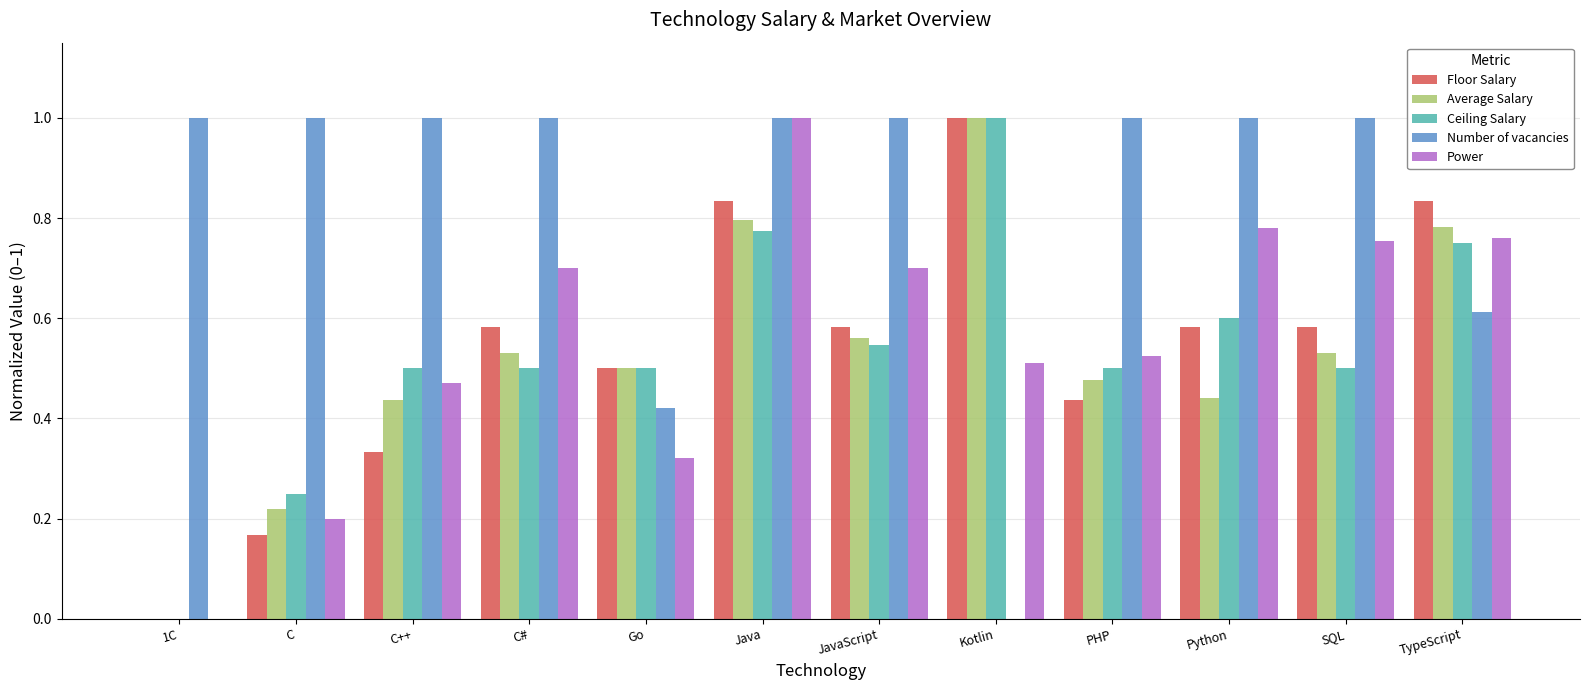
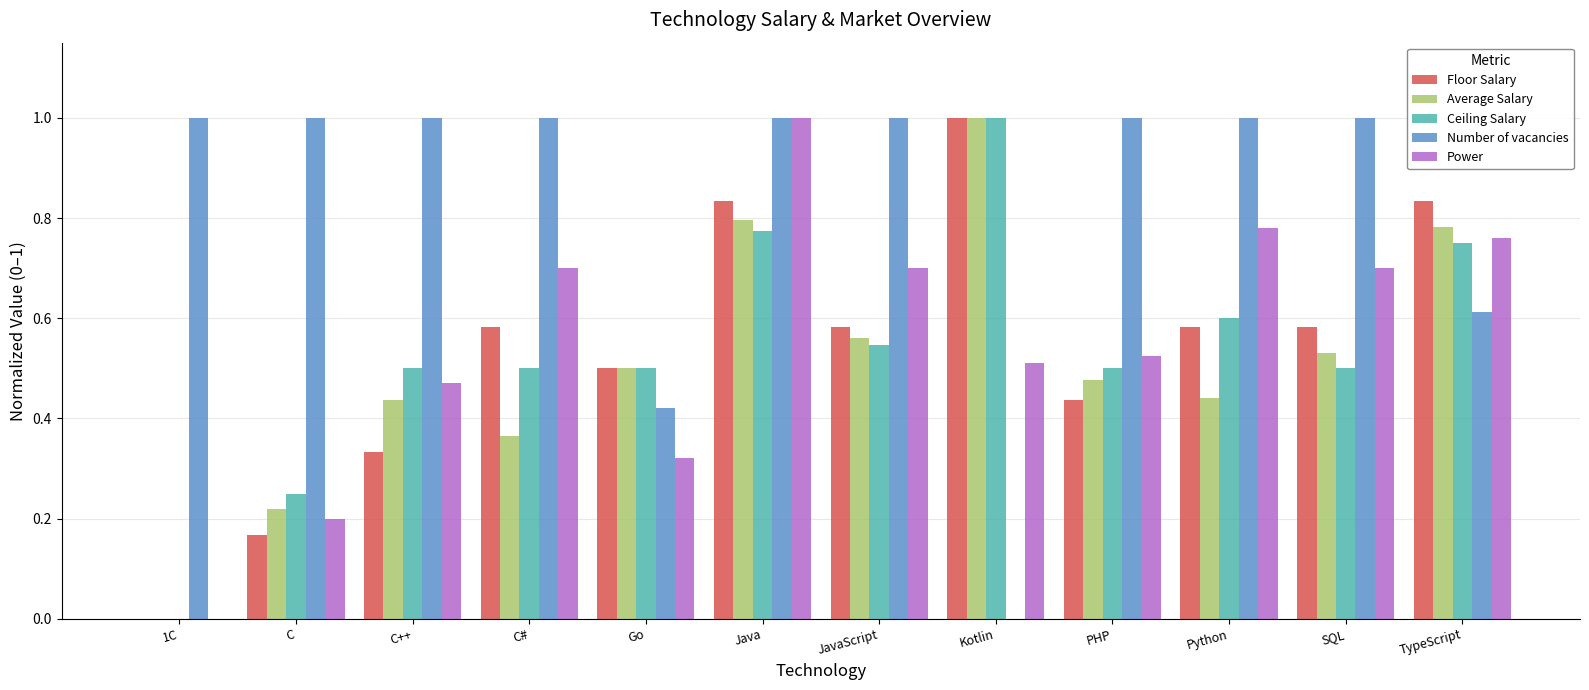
Average Salary, C#: 0.53 -> 0.36
Power, SQL: 0.76 -> 0.70
